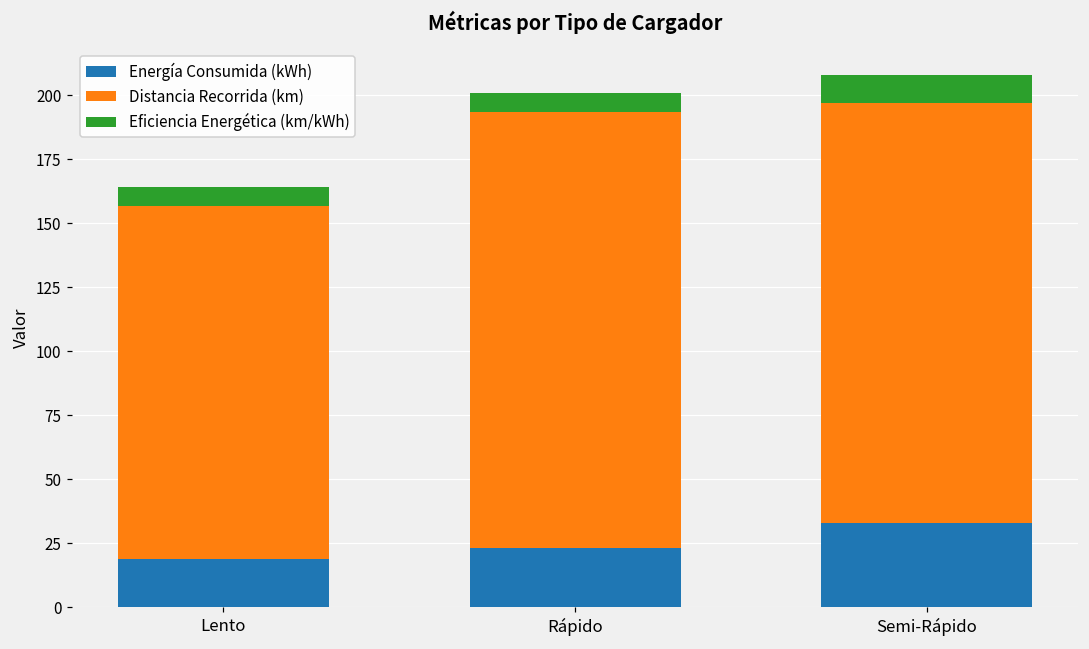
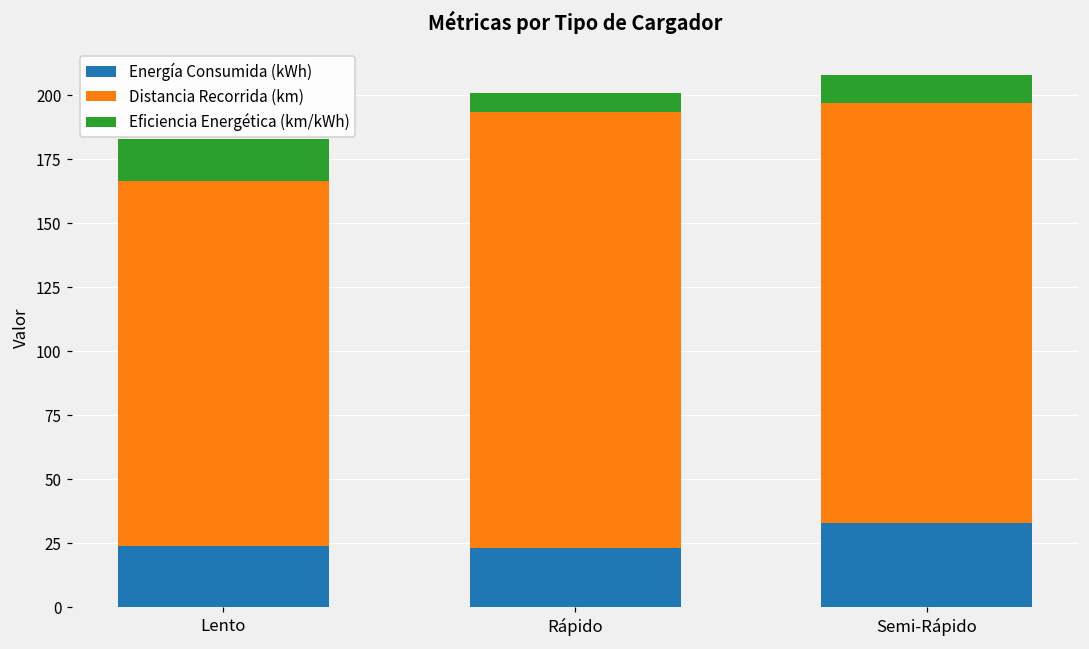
Energía Consumida (kWh), Lento: 19 -> 24
Distancia Recorrida (km), Lento: 138 -> 143
Eficiencia Energética (km/kWh), Lento: 8 -> 16
